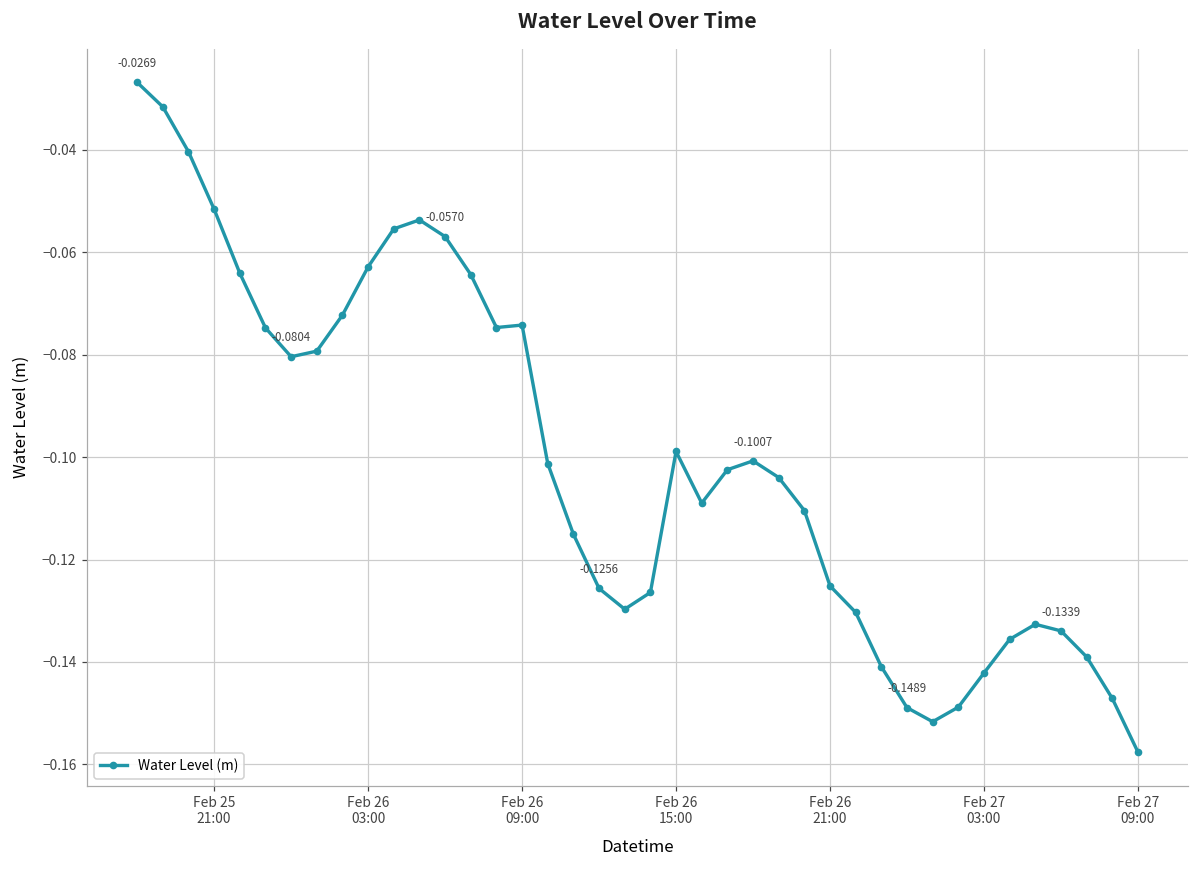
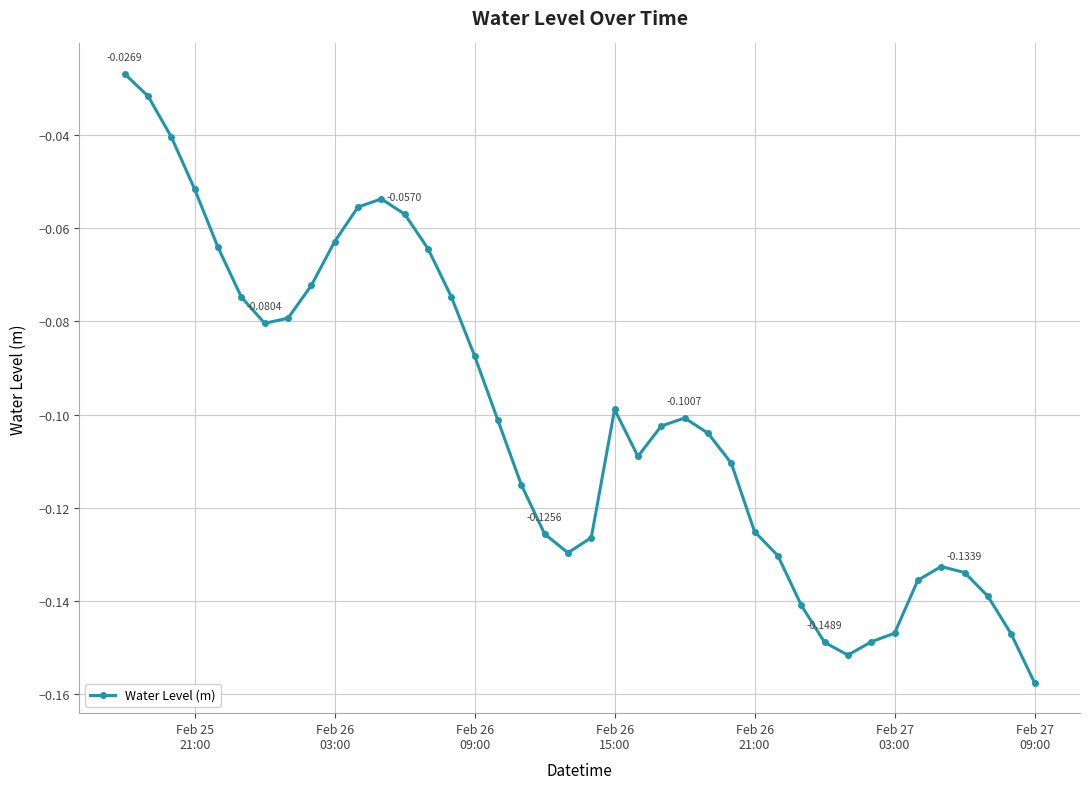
Feb 26 09:00: -0.074 -> -0.087
Feb 27 03:00: -0.142 -> -0.147
